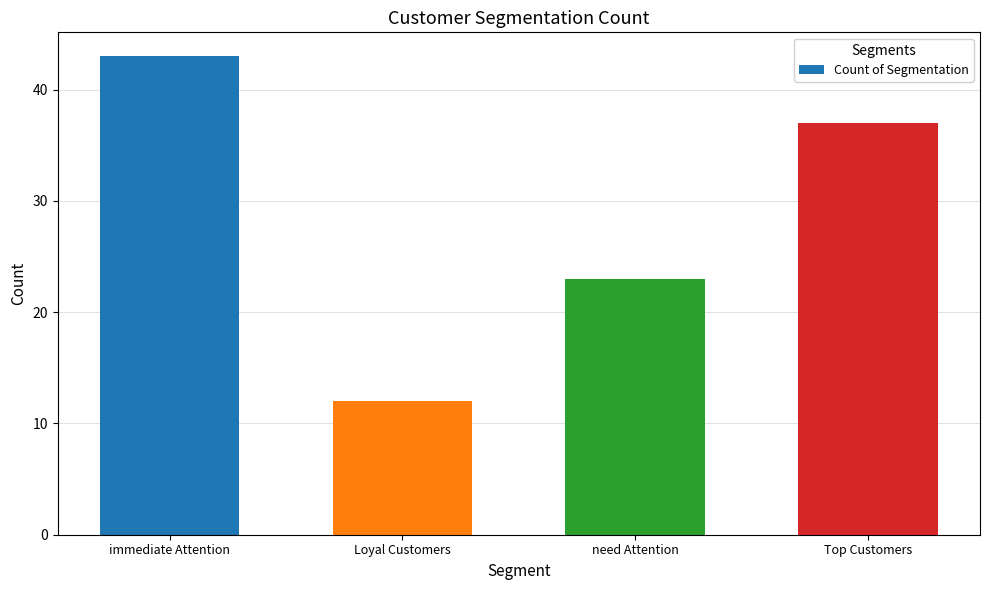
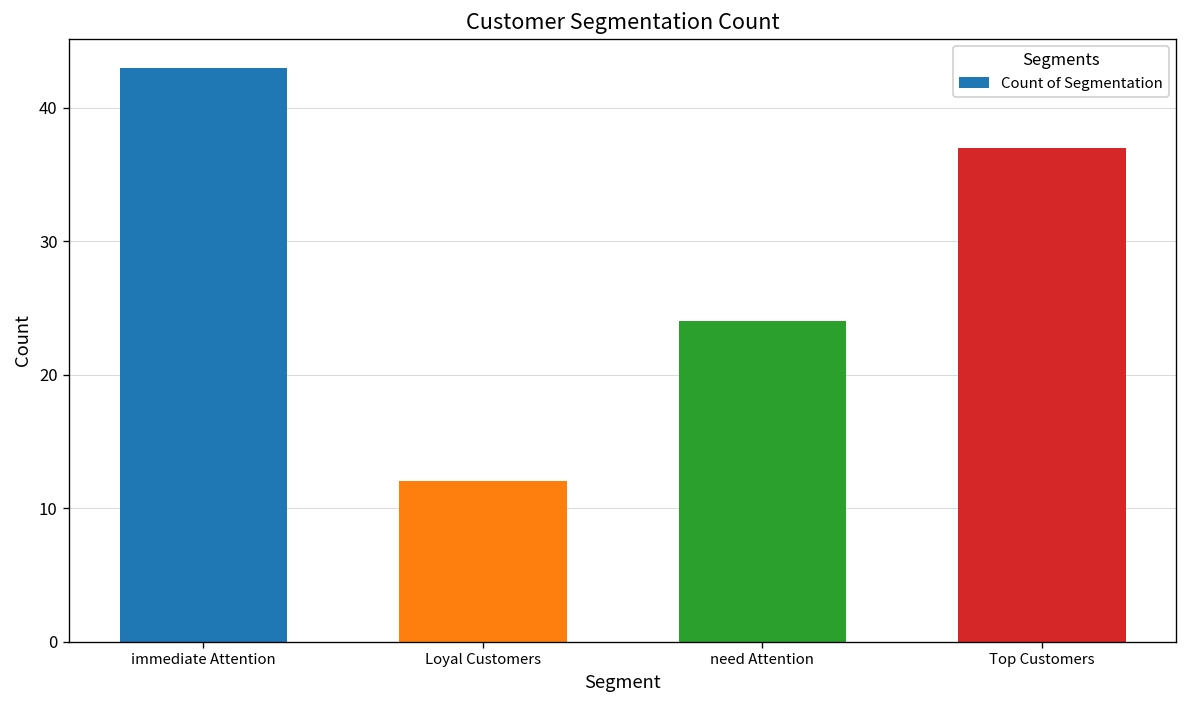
need Attention: 23 -> 24
